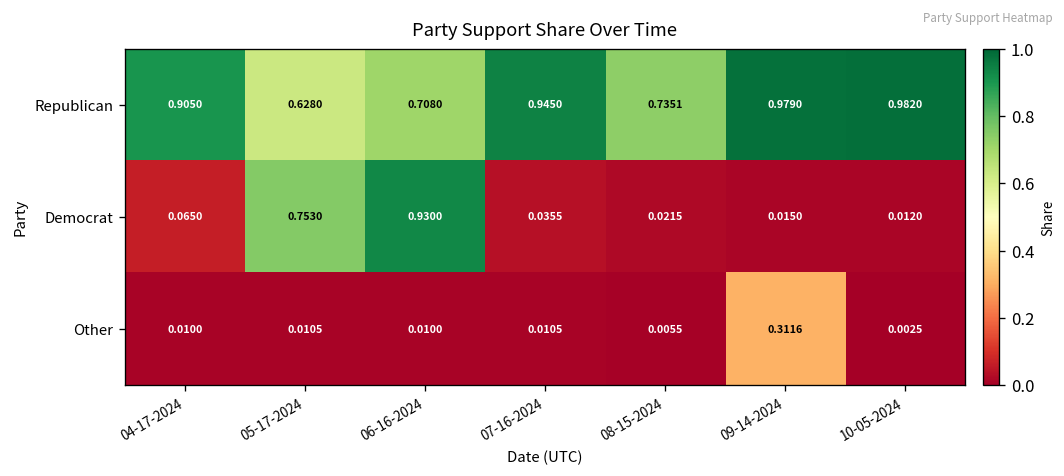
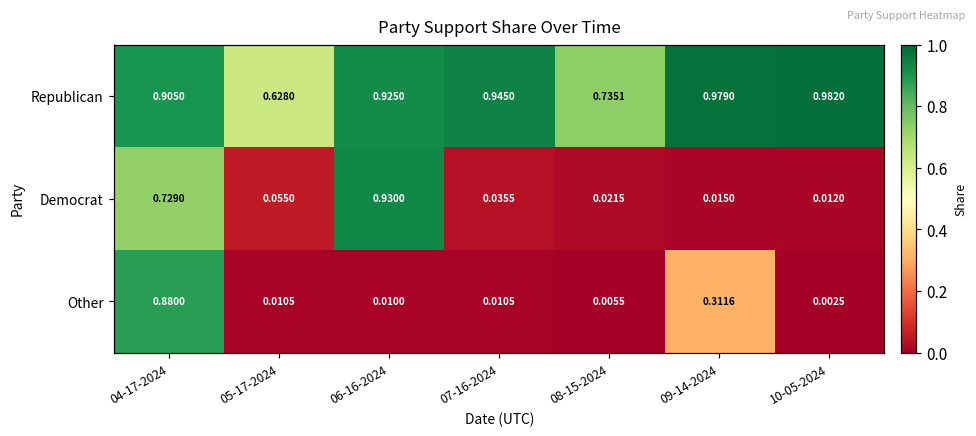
Republican, 06-16-2024: 0.7080 -> 0.9250
Democrat, 04-17-2024: 0.0650 -> 0.7290
Democrat, 05-17-2024: 0.7530 -> 0.0550
Other, 04-17-2024: 0.0100 -> 0.8800
